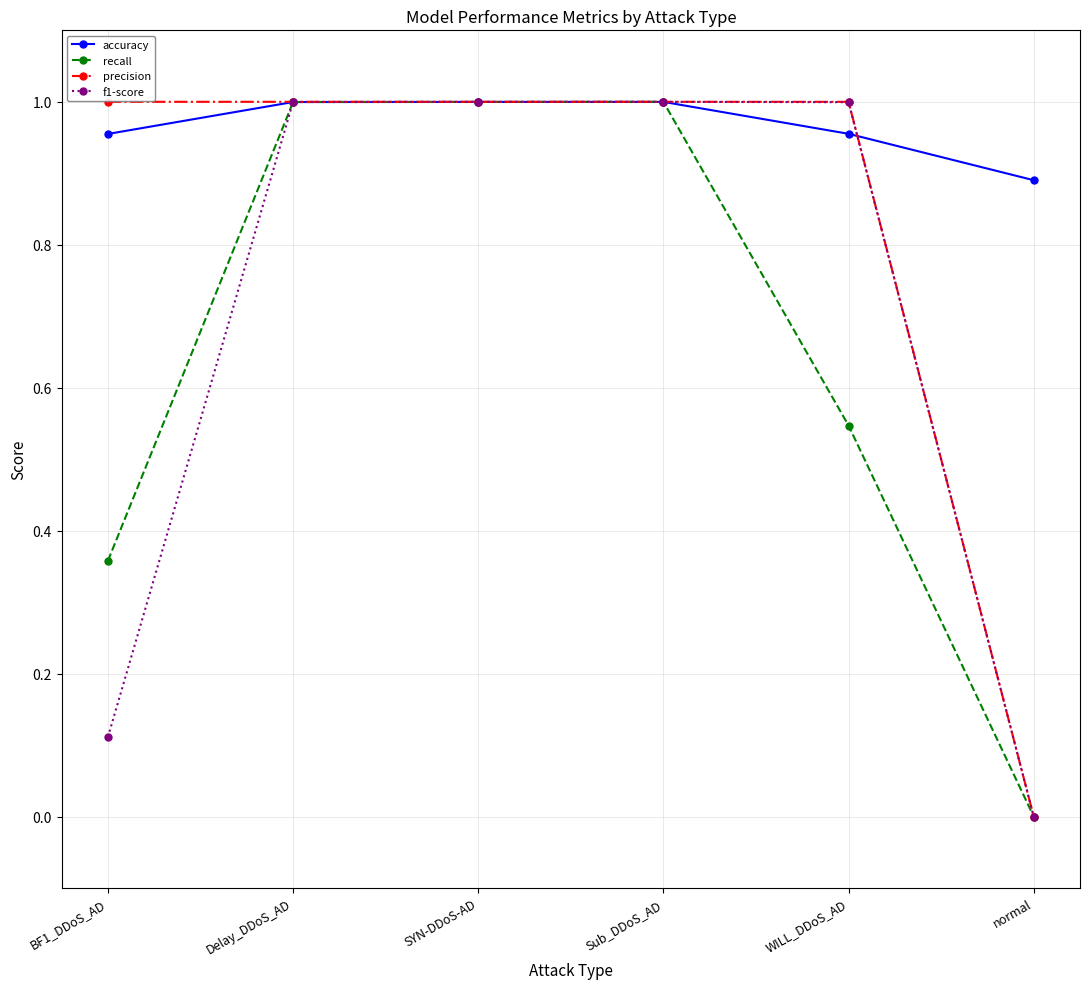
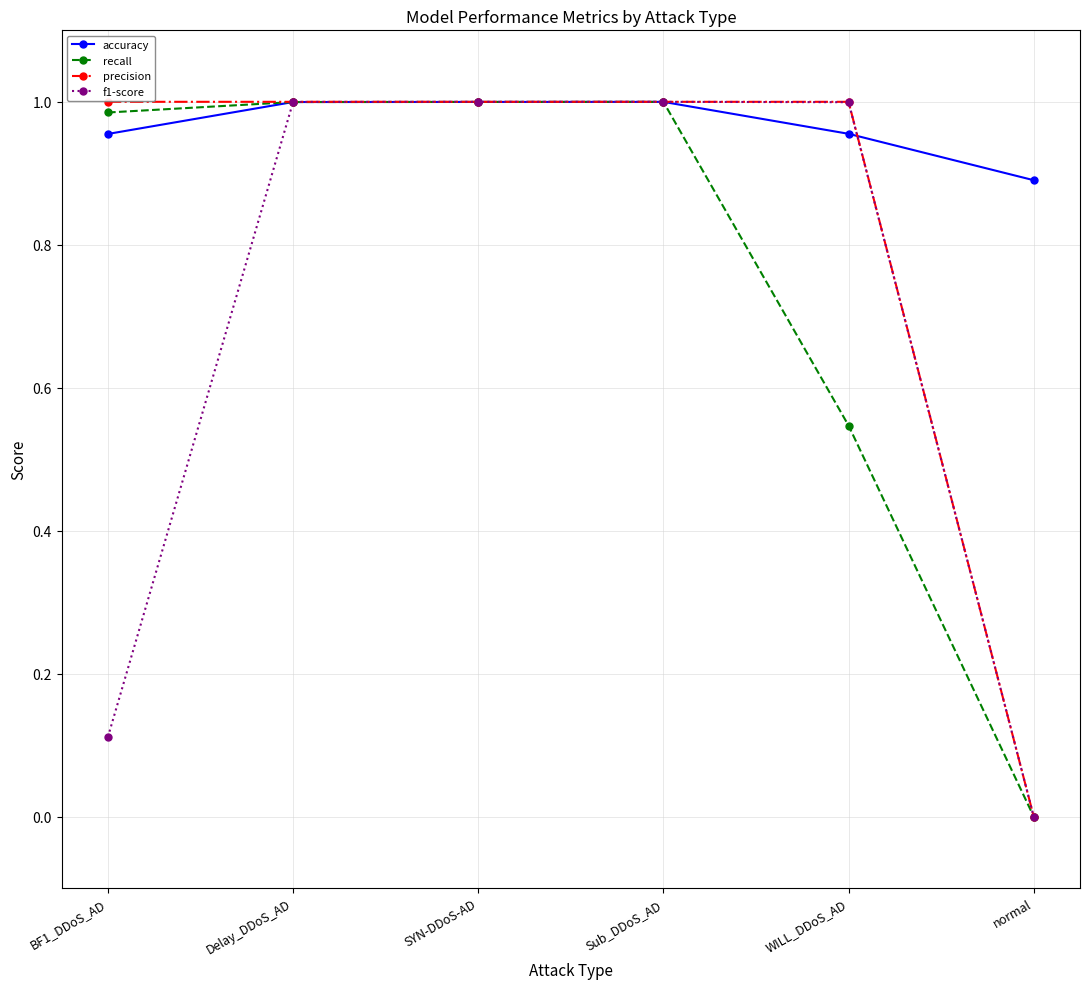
recall, BF1_DDoS_AD: 0.36 -> 0.99
